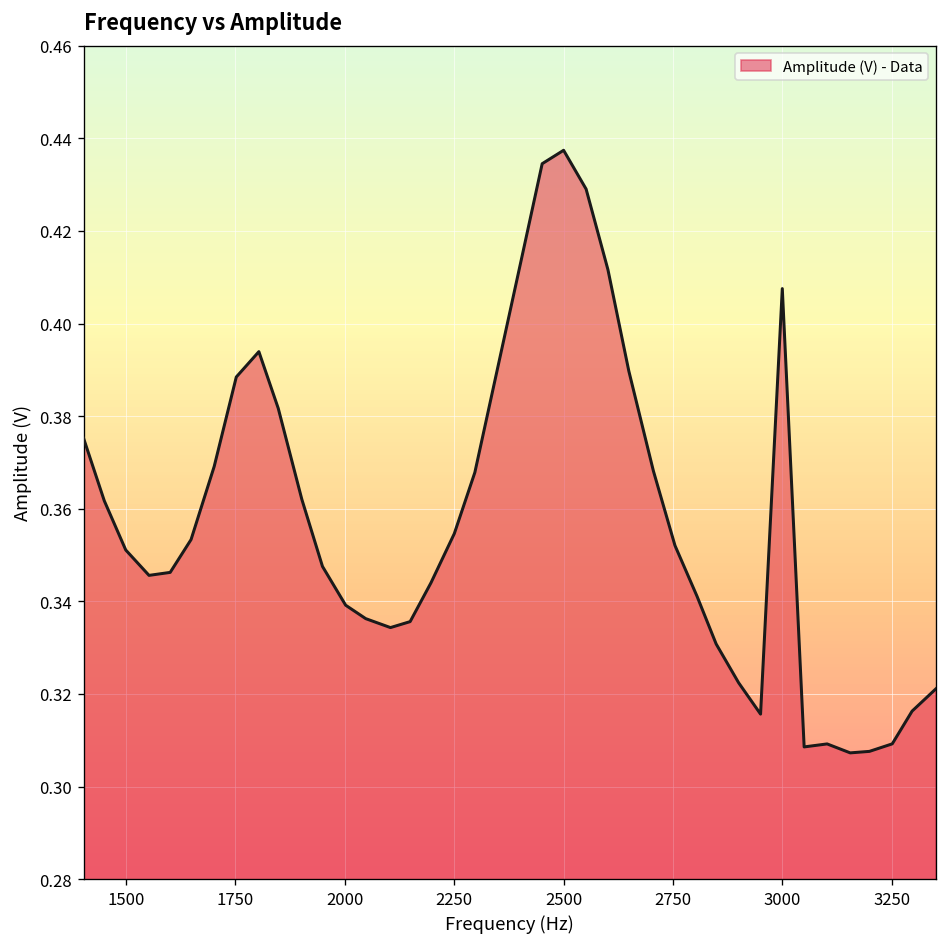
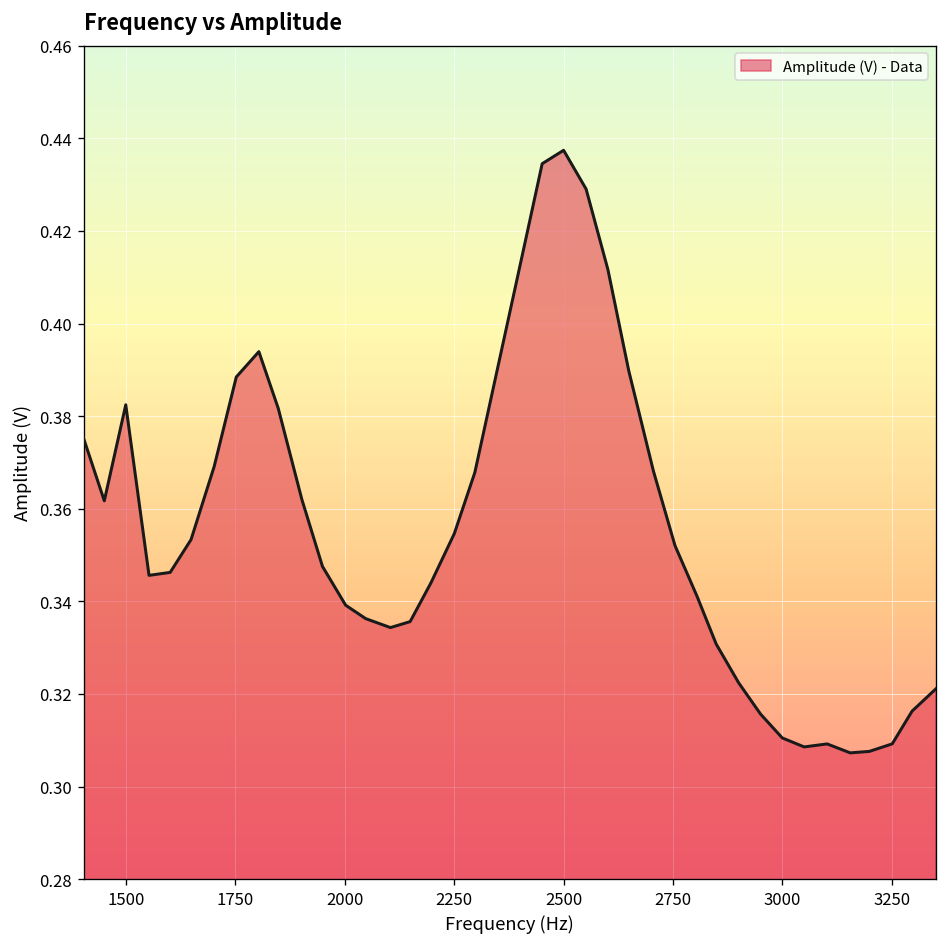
1500: 0.351 -> 0.382
3000: 0.408 -> 0.311
